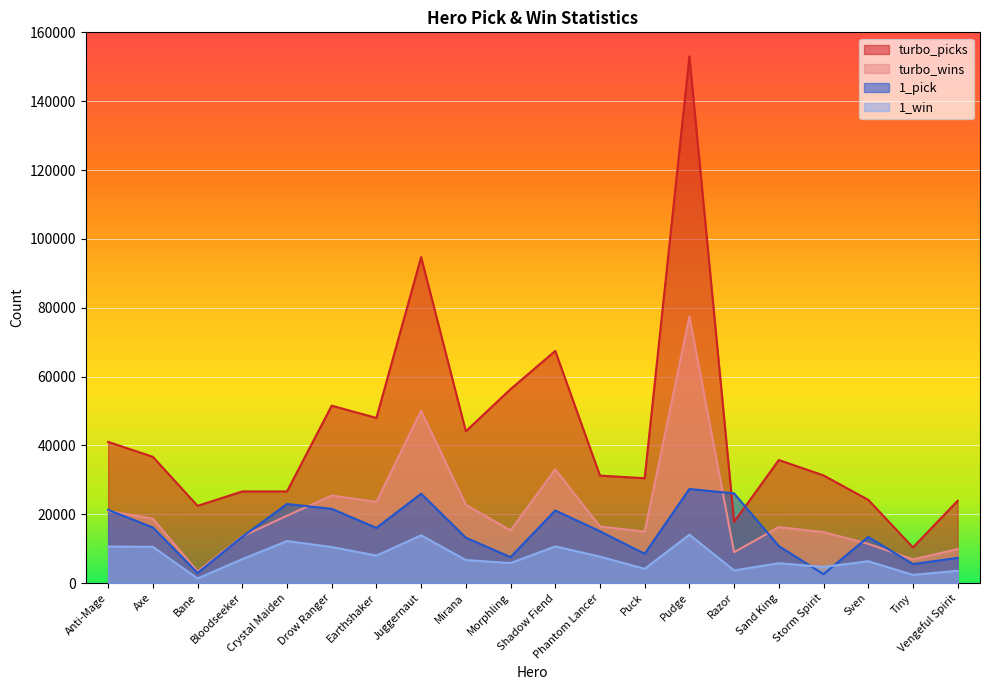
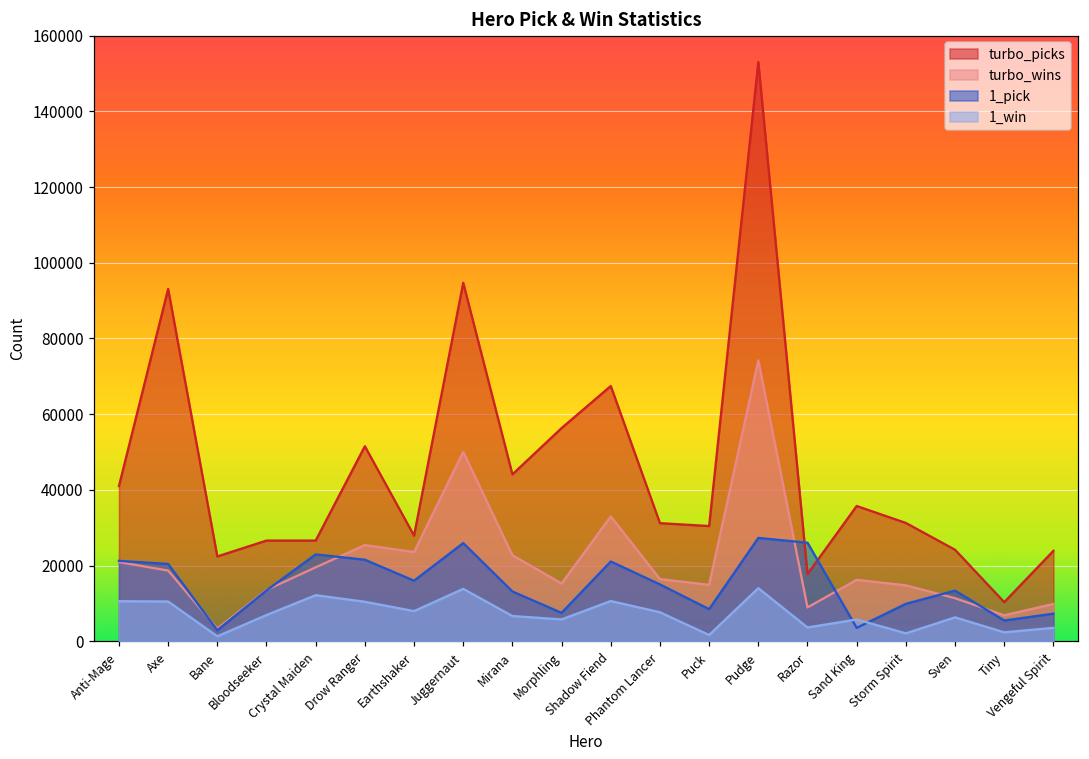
turbo_picks, Axe: 37000 -> 93000
1_pick, Axe: 16000 -> 20000
turbo_picks, Earthshaker: 48000 -> 28000
1_win, Puck: 4000 -> 2000
turbo_wins, Pudge: 77000 -> 74000
1_pick, Sand King: 11000 -> 4000
1_pick, Storm Spirit: 3000 -> 10000
1_win, Storm Spirit: 5000 -> 2000
